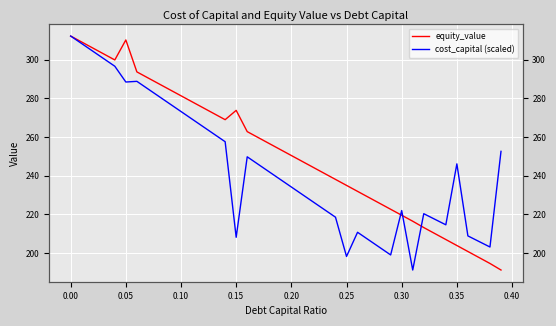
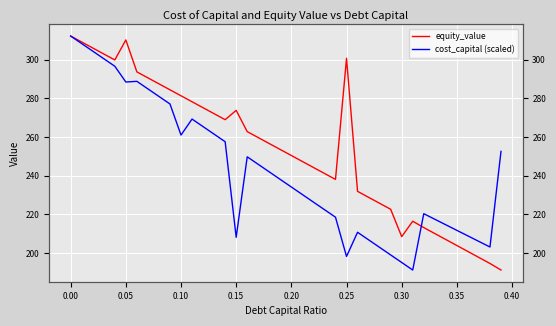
cost_capital (scaled), 0.10: 273 -> 261
equity_value, 0.25: 235 -> 301
equity_value, 0.30: 220 -> 208
cost_capital (scaled), 0.30: 222 -> 195
cost_capital (scaled), 0.35: 246 -> 212
